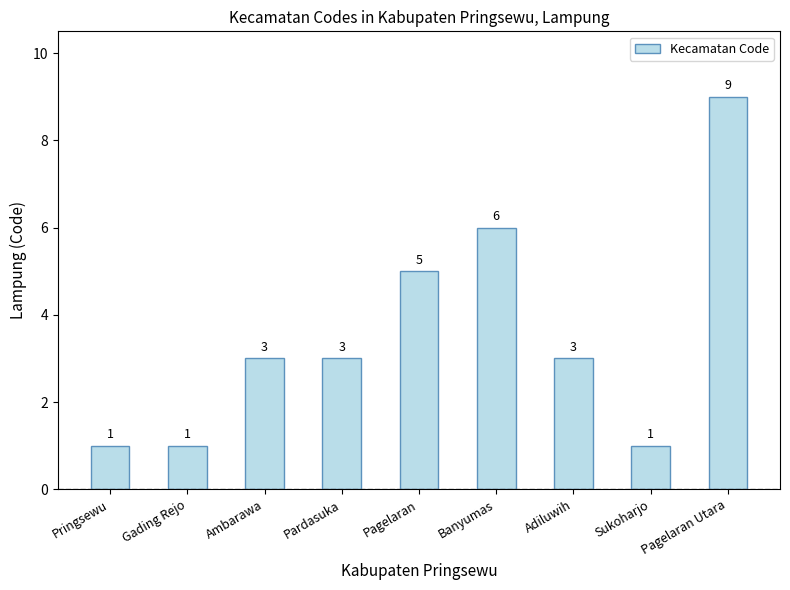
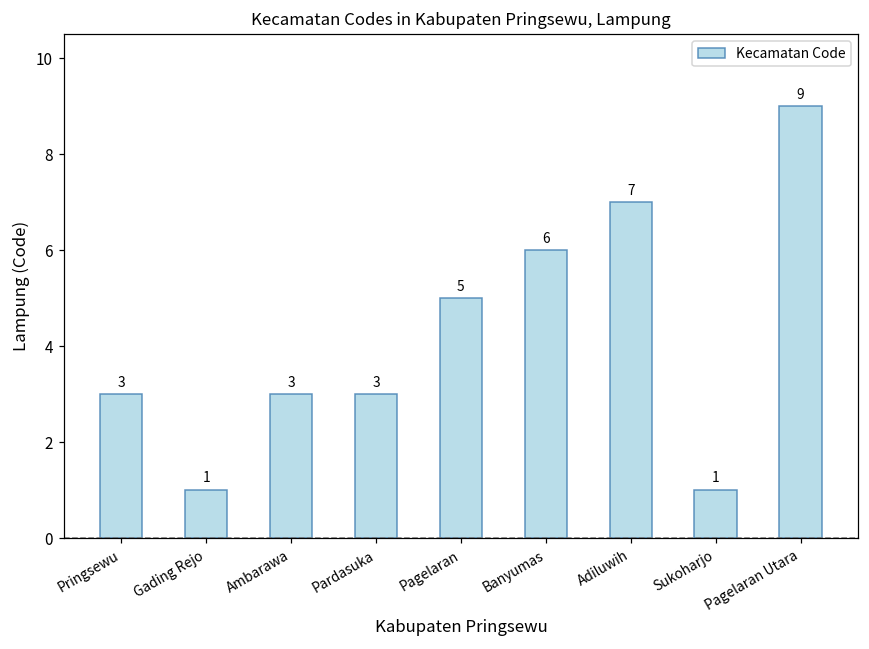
Pringsewu: 1 -> 3
Adiluwih: 3 -> 7
